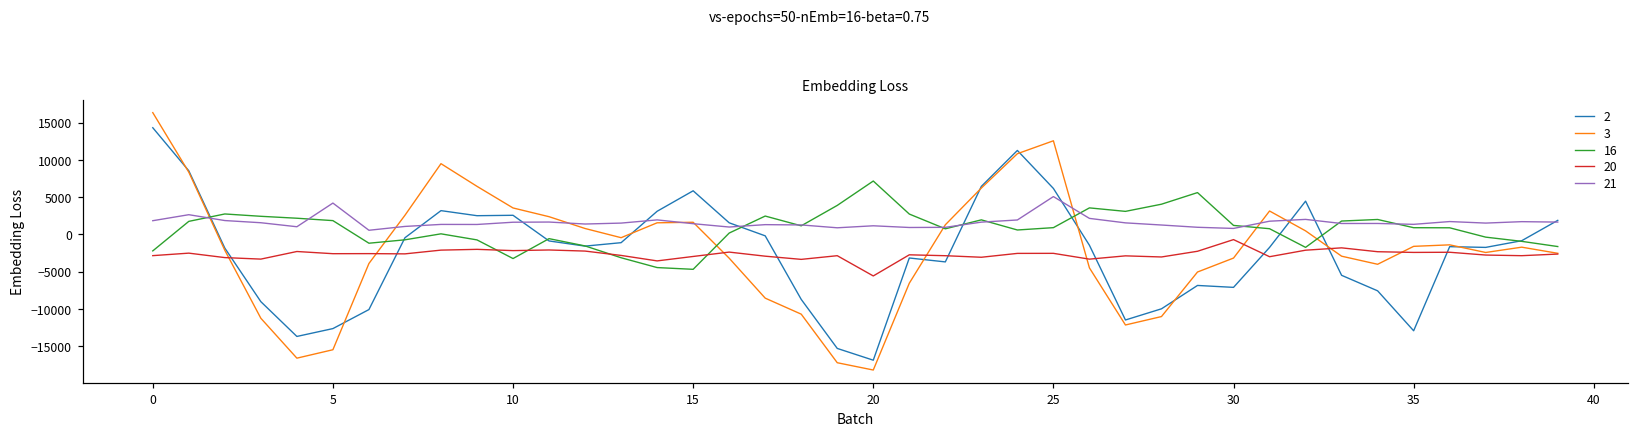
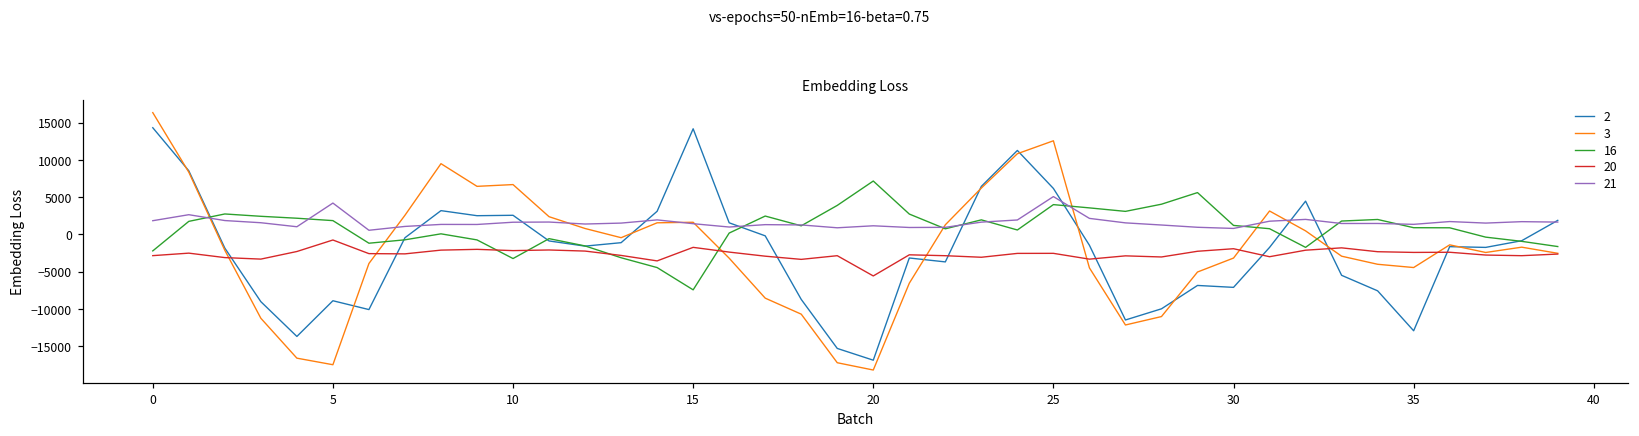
2, 5: -13000 -> -9000
3, 5: -15000 -> -17000
20, 5: -3000 -> -1000
3, 10: 4000 -> 7000
2, 15: 6000 -> 14000
16, 15: -5000 -> -7000
20, 15: -3000 -> -2000
16, 25: 1000 -> 4000
20, 30: -1000 -> -2000
3, 35: -2000 -> -4000
